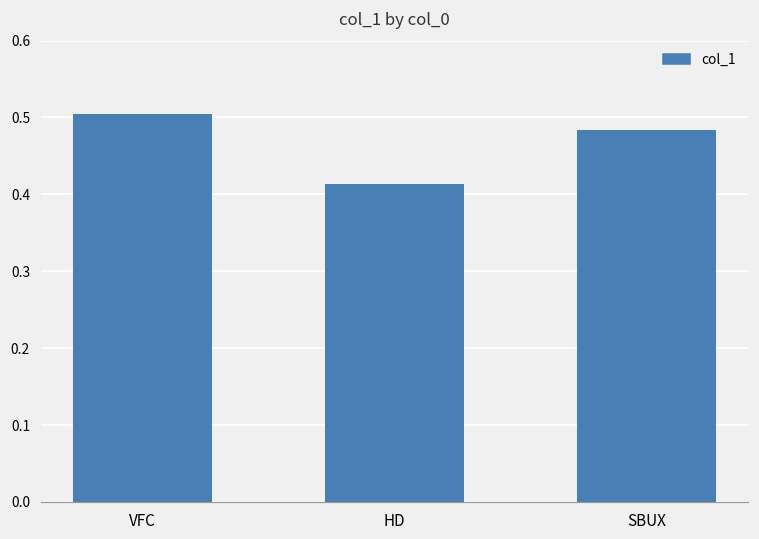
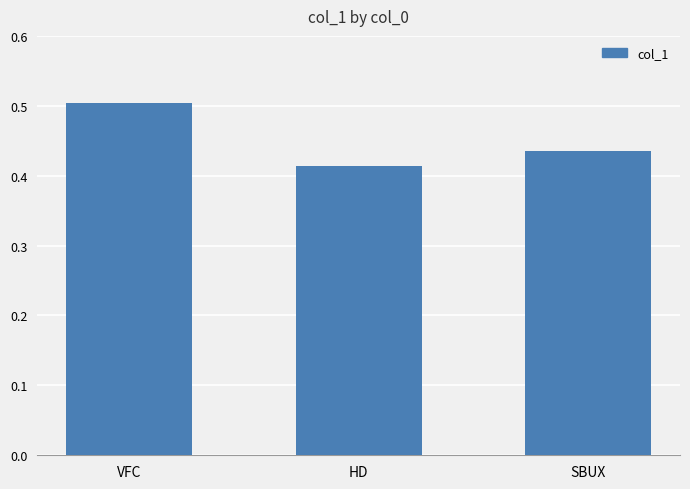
SBUX: 0.48 -> 0.44
